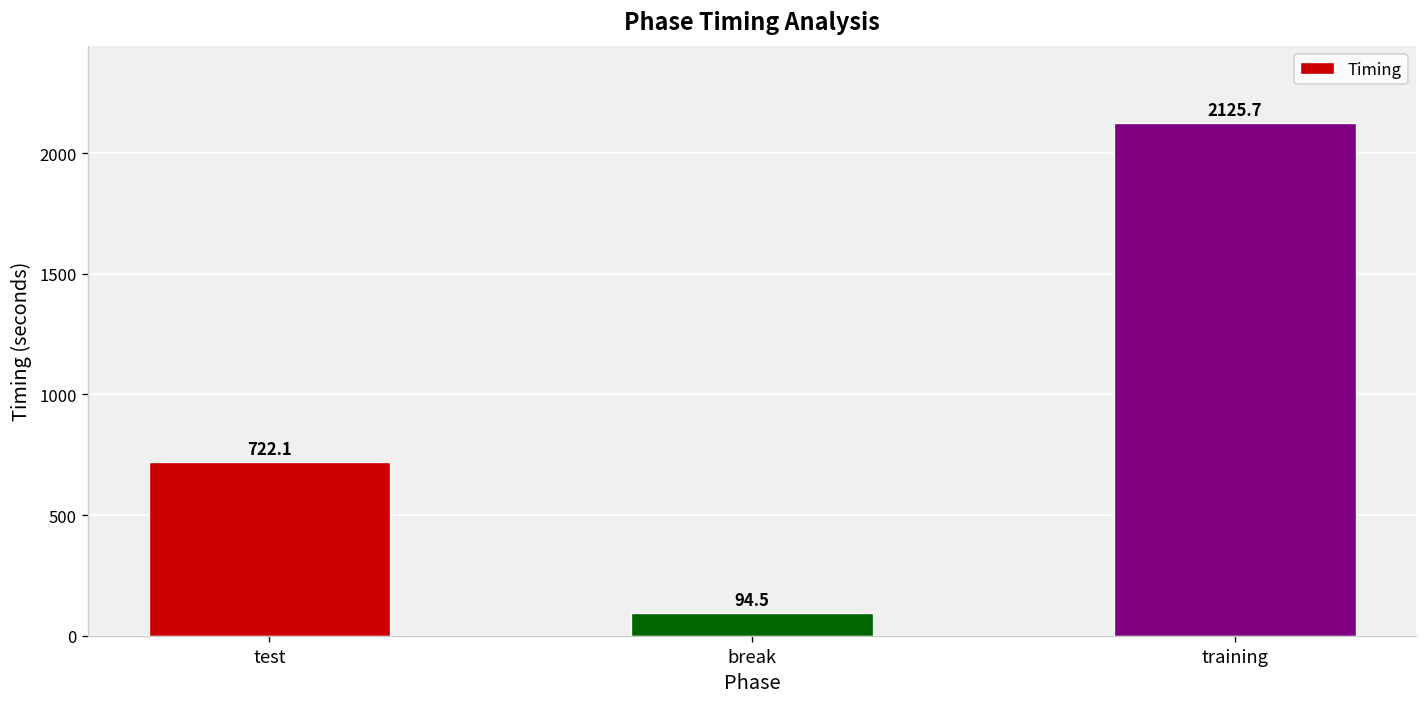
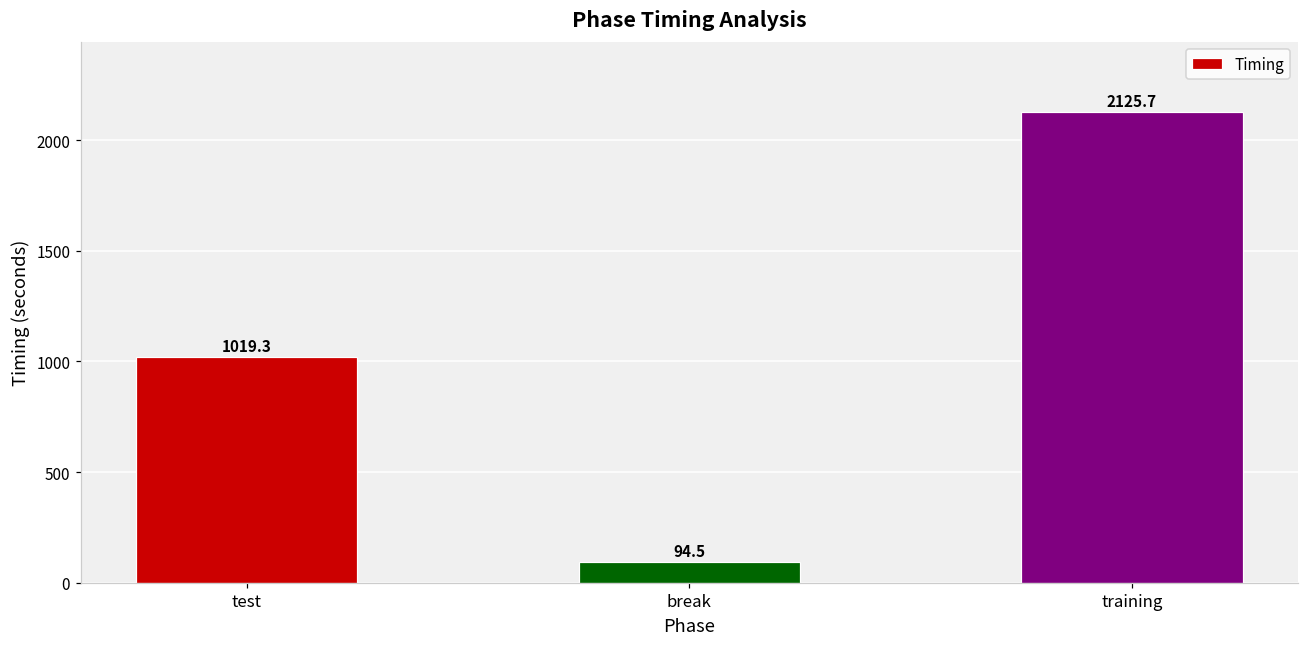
test: 722.1 -> 1019.3
